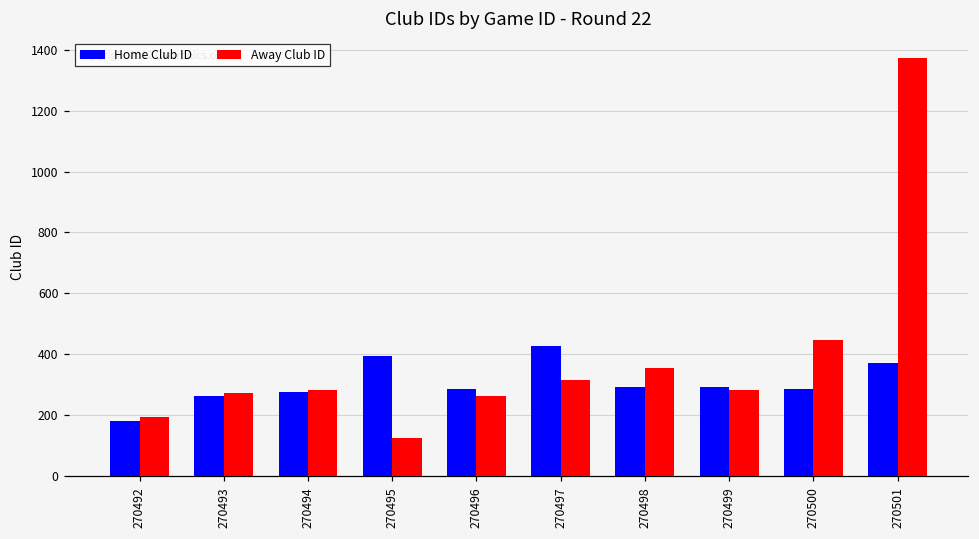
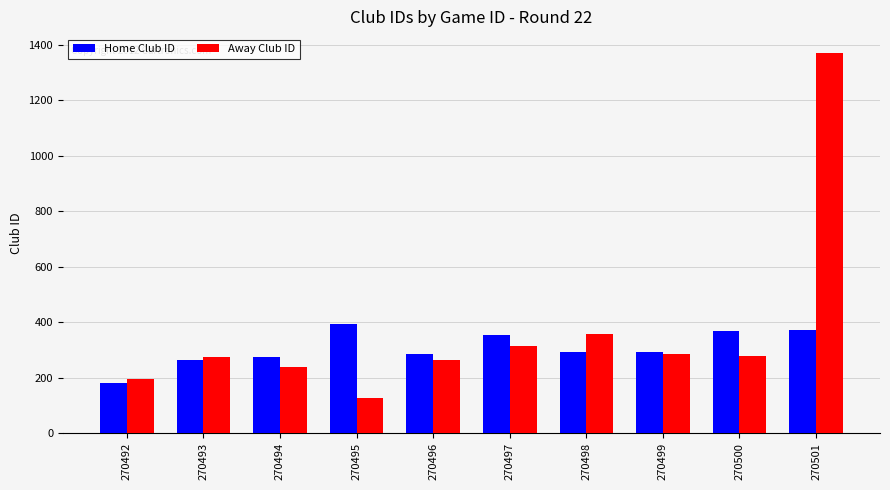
Away Club ID, 270494: 280 -> 240
Home Club ID, 270497: 430 -> 350
Home Club ID, 270500: 290 -> 370
Away Club ID, 270500: 450 -> 280
